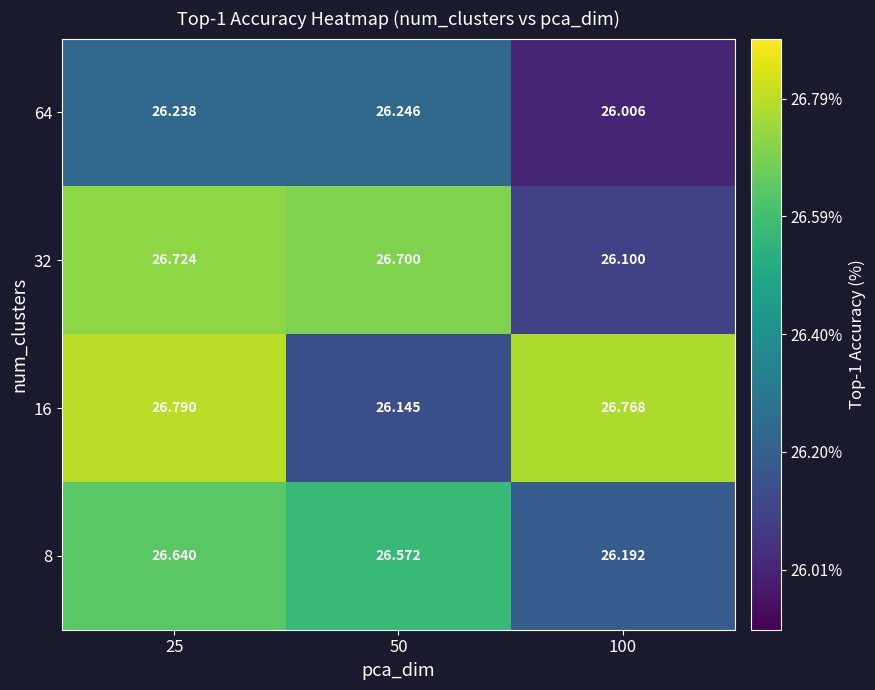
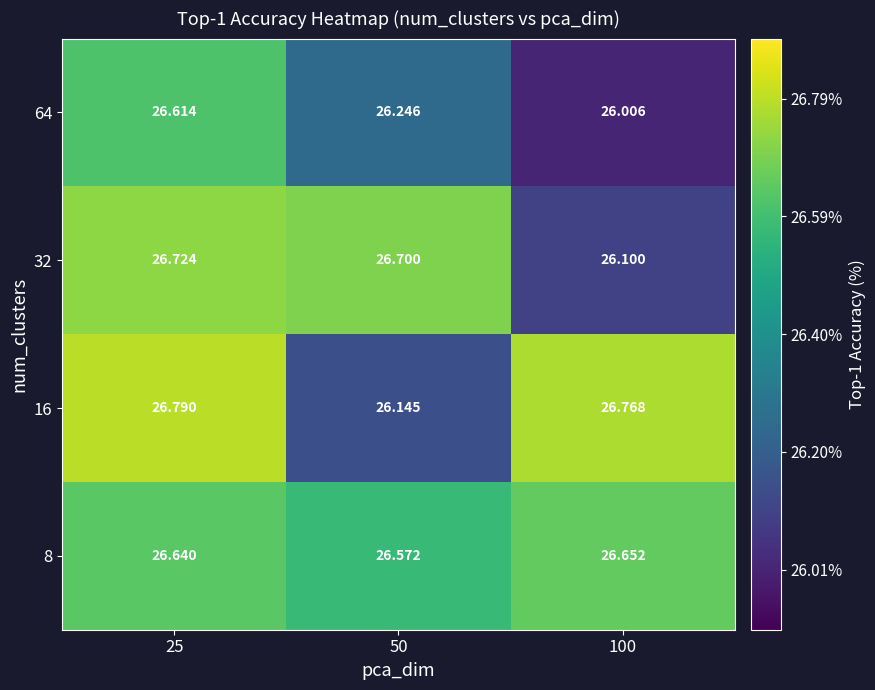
64, 25: 26.238 -> 26.614
8, 100: 26.192 -> 26.652
